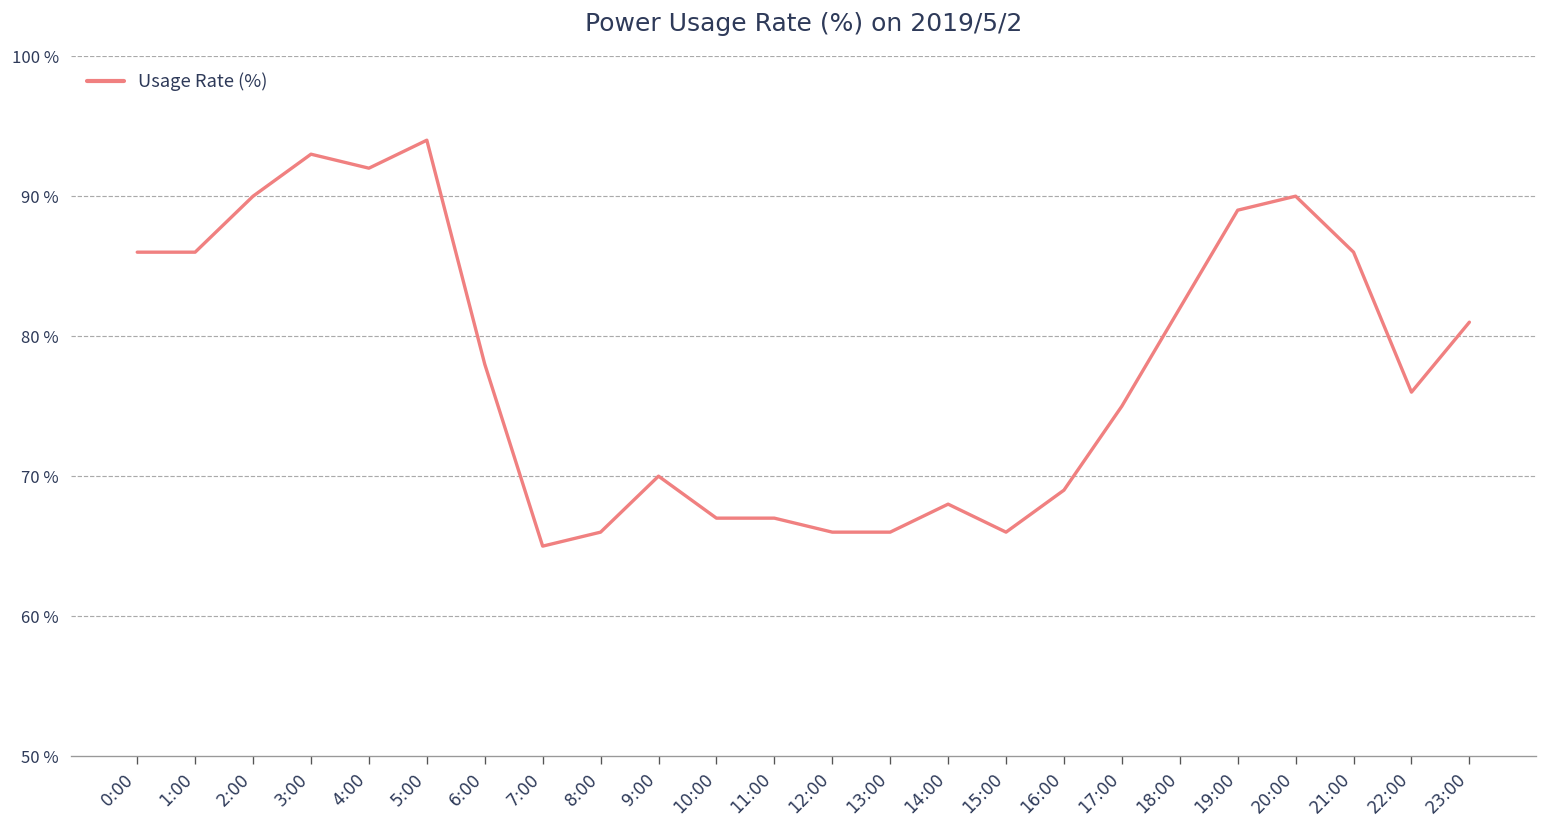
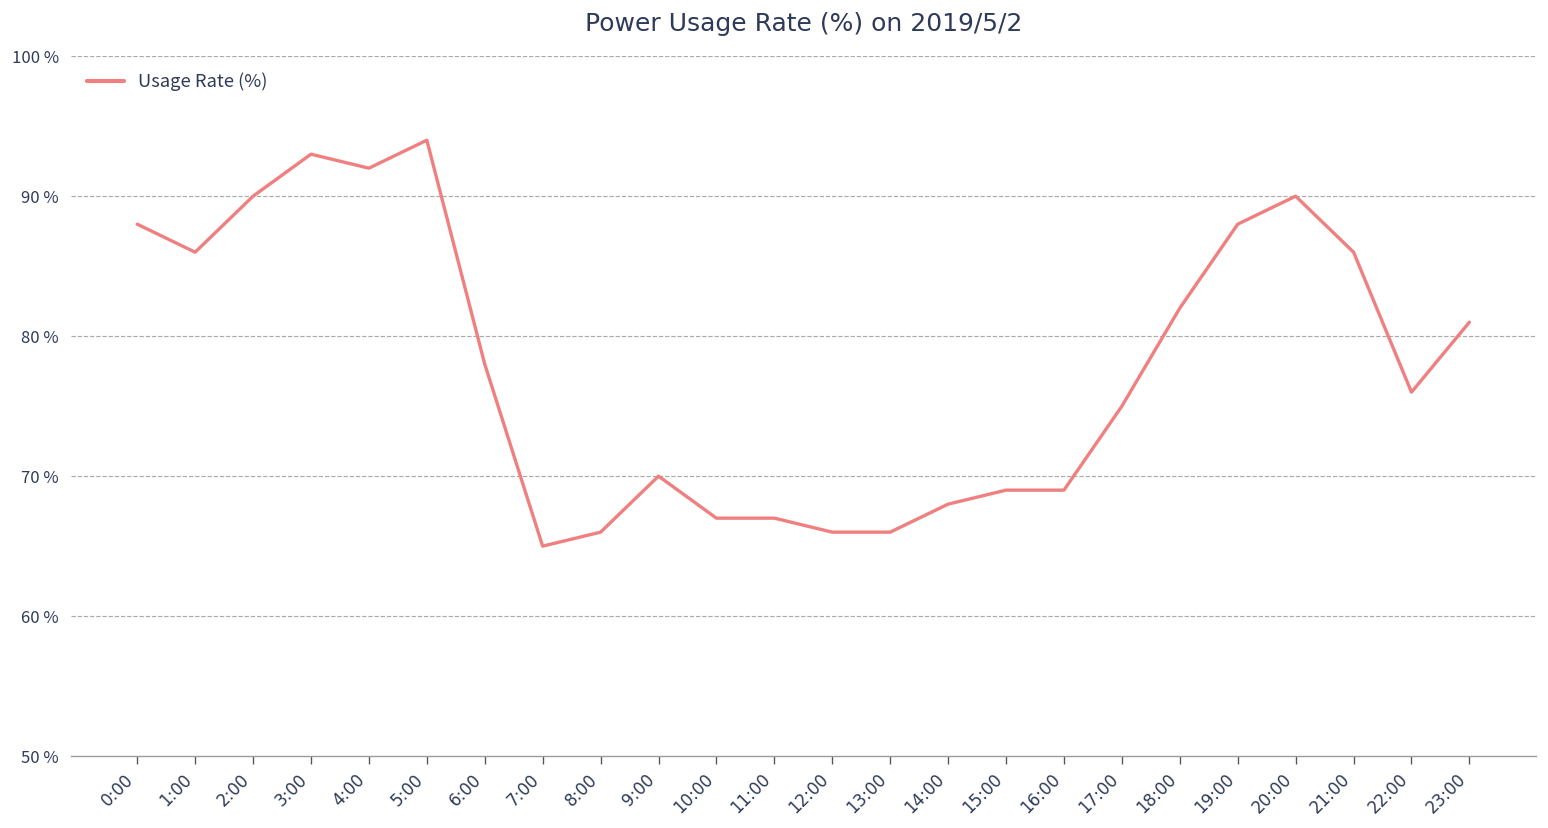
0:00: 86 % -> 88 %
15:00: 66 % -> 69 %
19:00: 89 % -> 88 %
